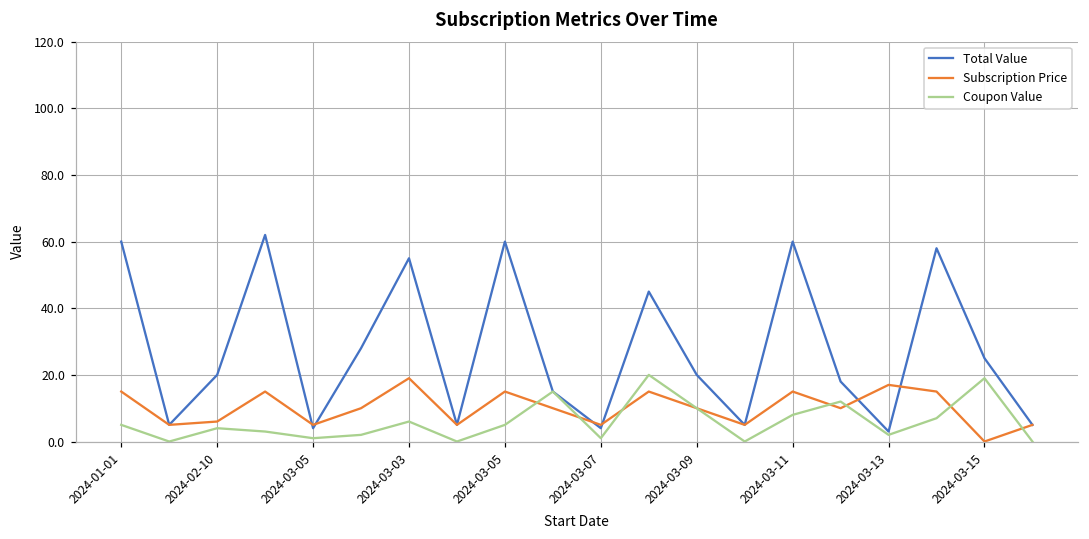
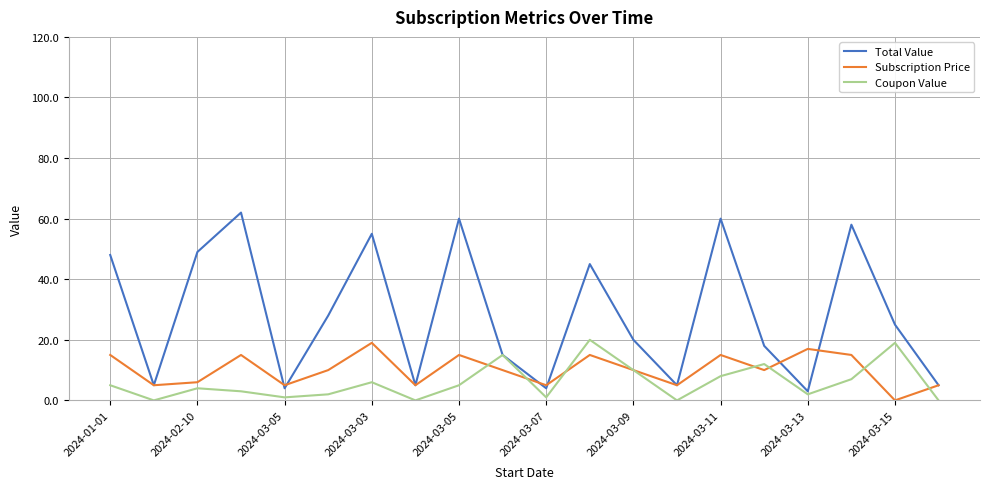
Total Value, 2024-01-01: 60 -> 48
Total Value, 2024-02-10: 20 -> 49
